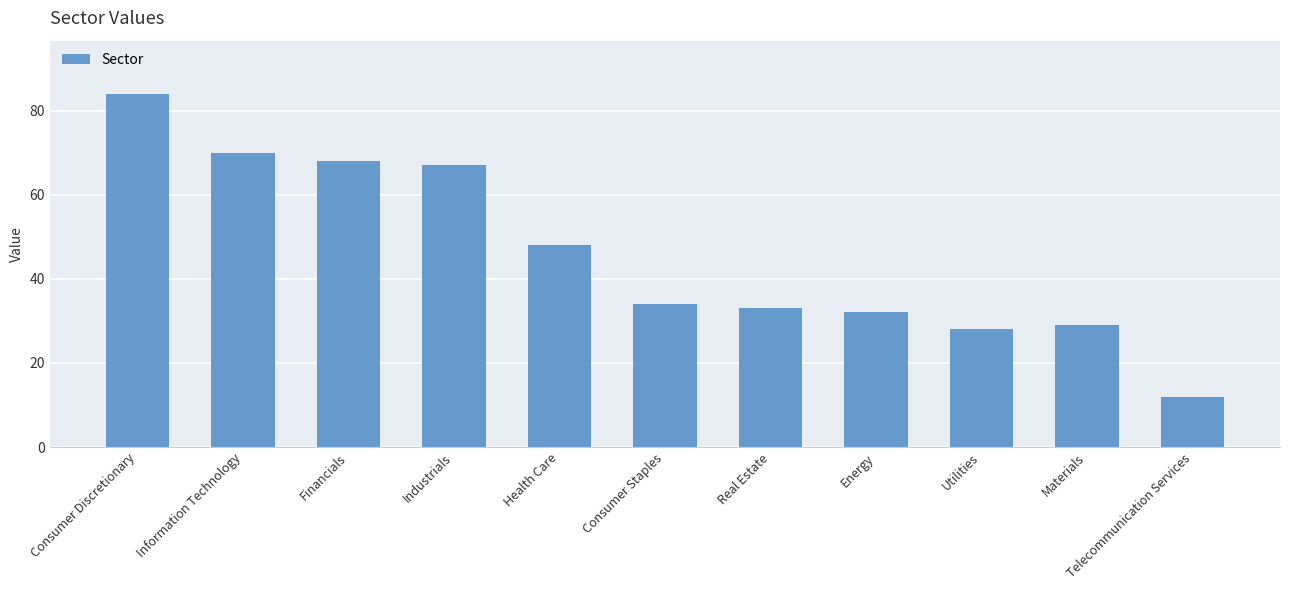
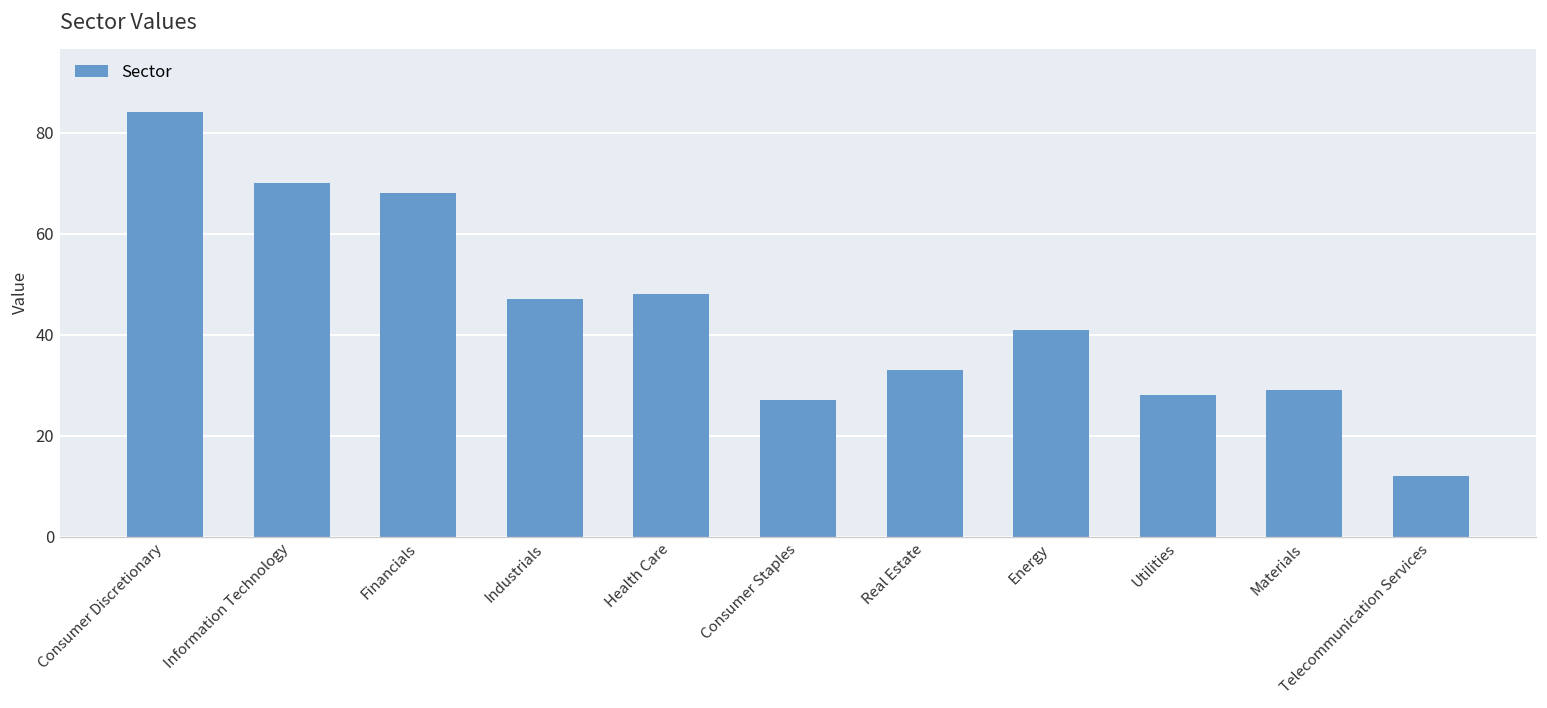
Industrials: 67 -> 47
Consumer Staples: 34 -> 27
Energy: 32 -> 41
